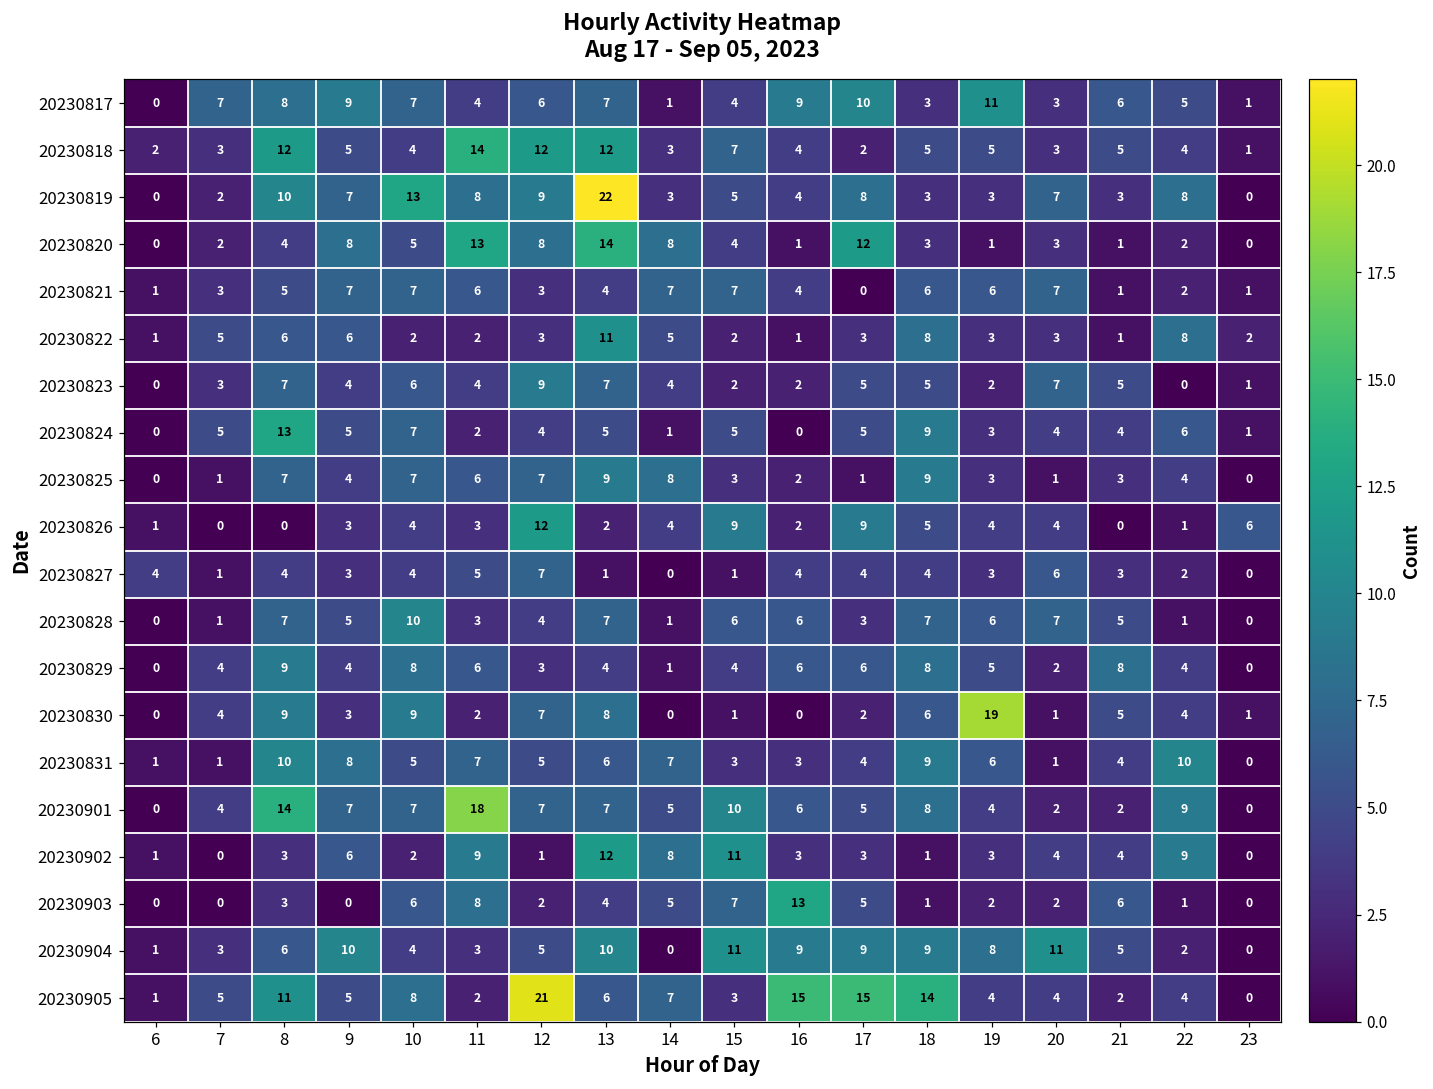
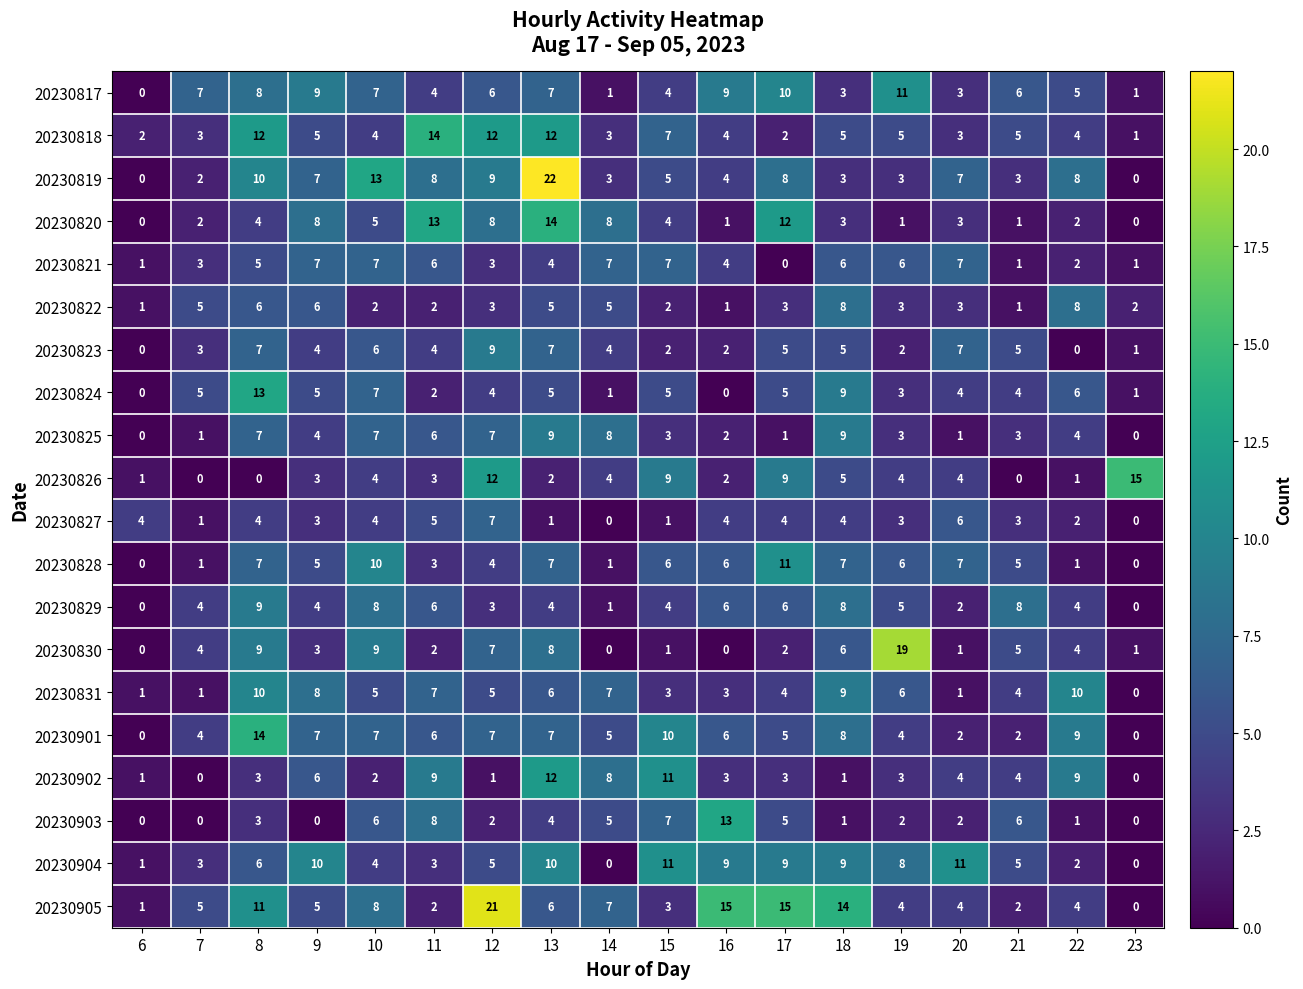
20230822, 13: 11 -> 5
20230826, 23: 6 -> 15
20230828, 17: 3 -> 11
20230901, 11: 18 -> 6
